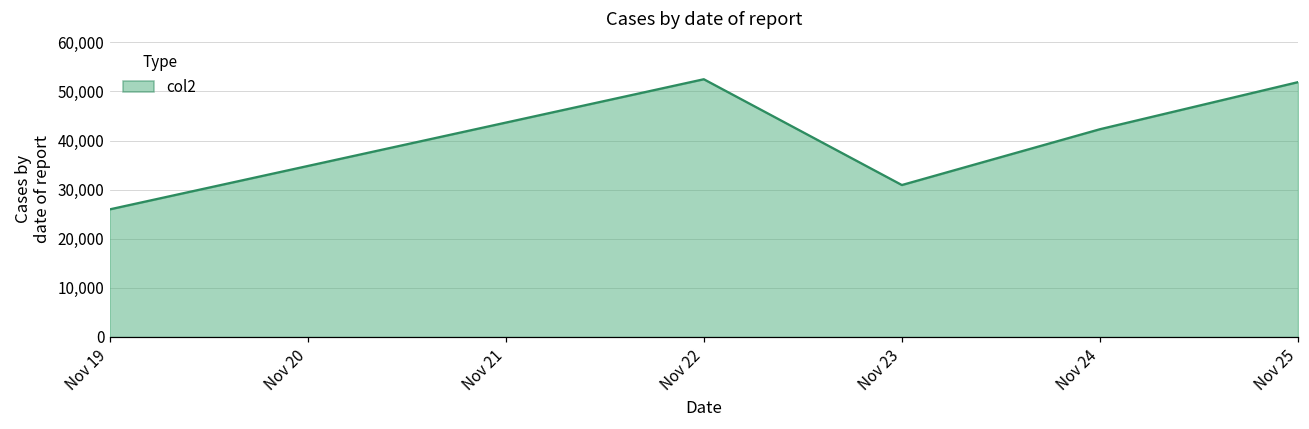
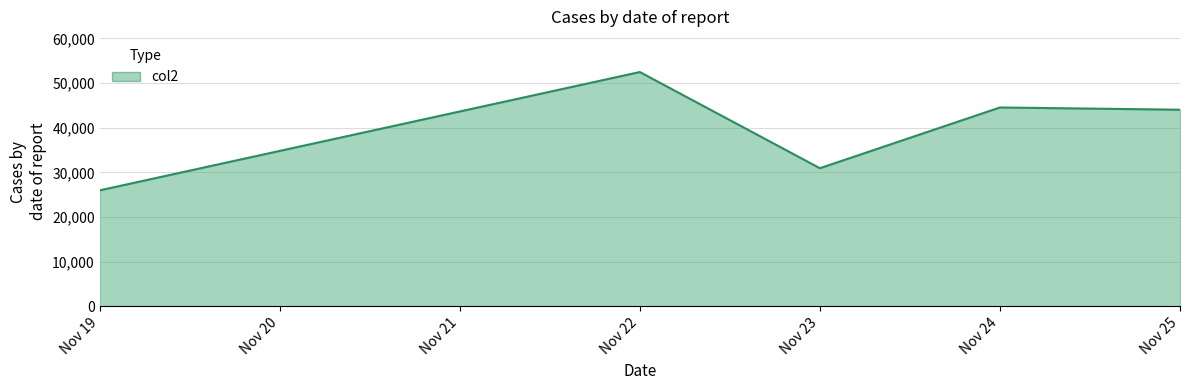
Nov 24: 42,000 -> 45,000
Nov 25: 52,000 -> 44,000
